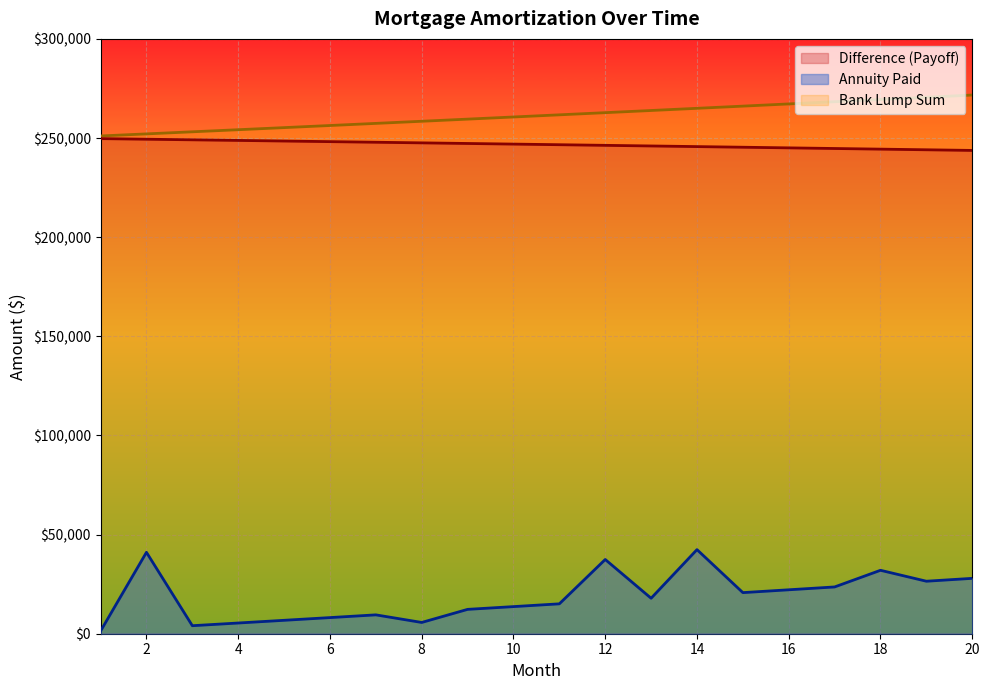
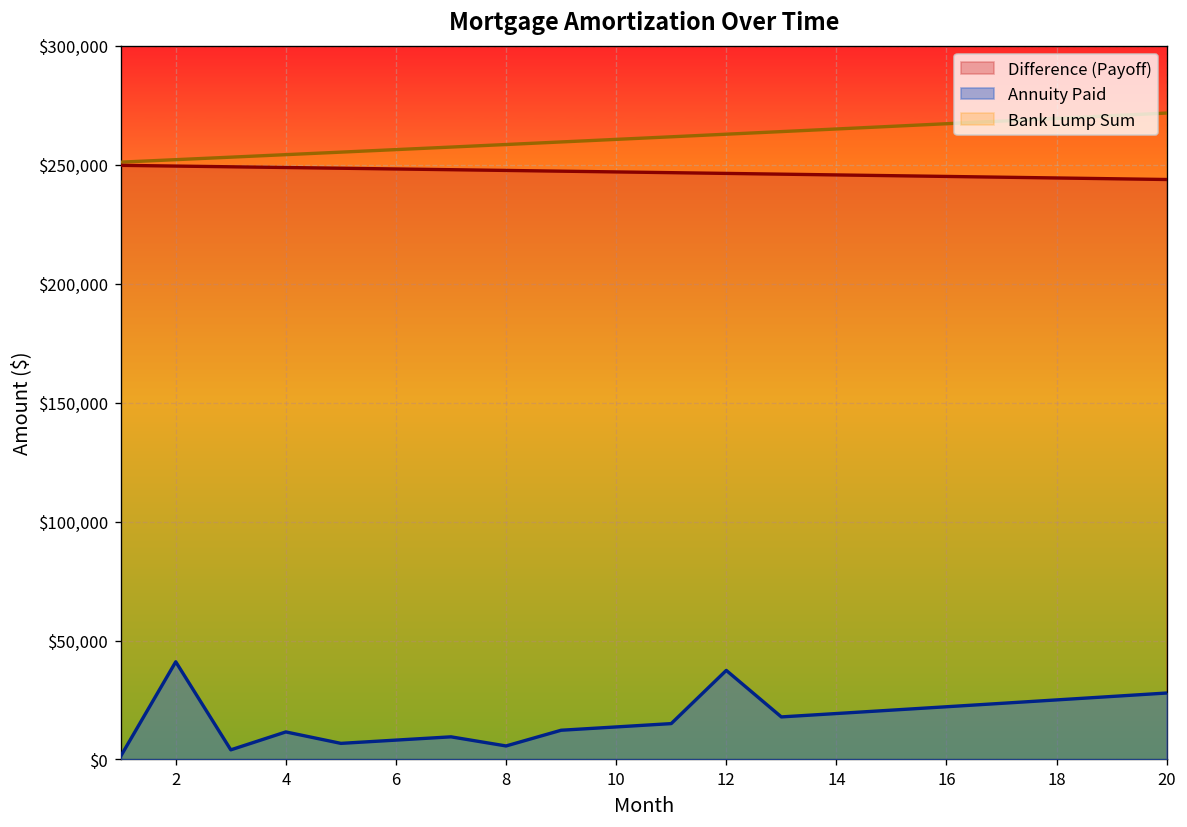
Annuity Paid, 4: $5,000 -> $12,000
Annuity Paid, 14: $42,000 -> $19,000
Annuity Paid, 18: $32,000 -> $25,000
